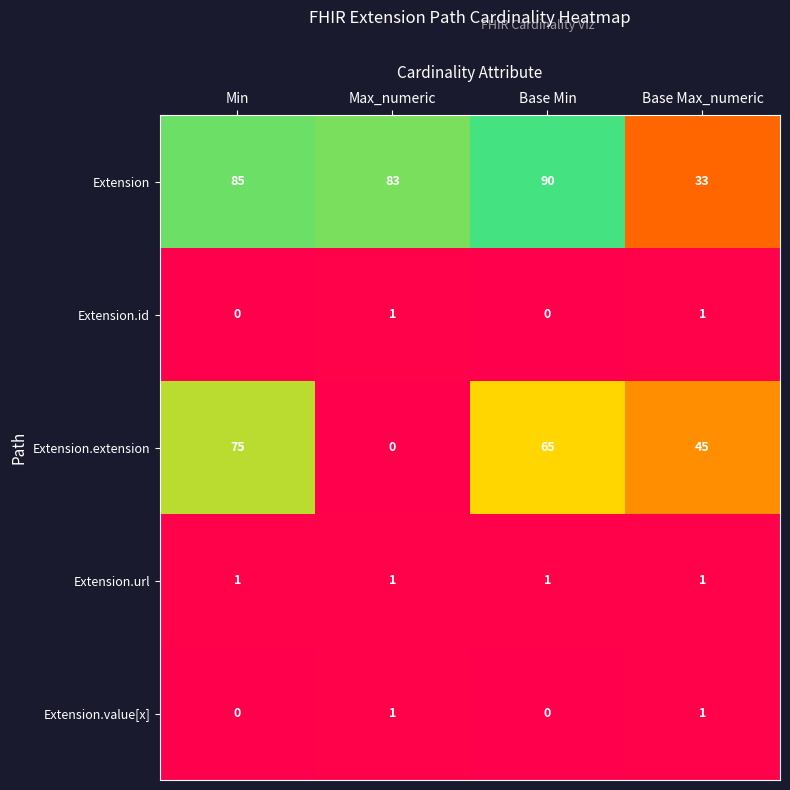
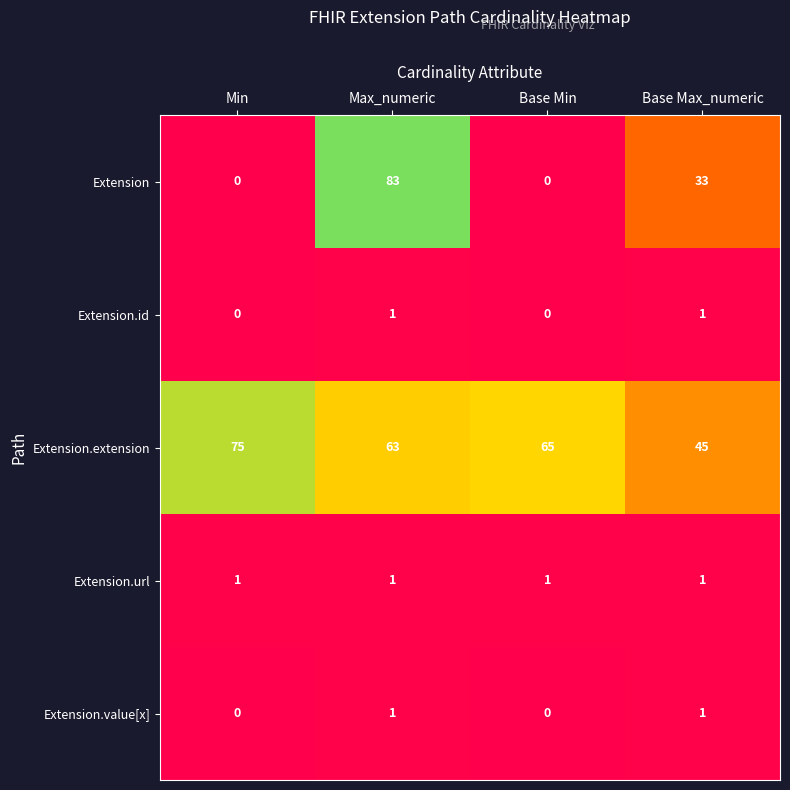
Extension, Min: 85 -> 0
Extension, Base Min: 90 -> 0
Extension.extension, Max_numeric: 0 -> 63
